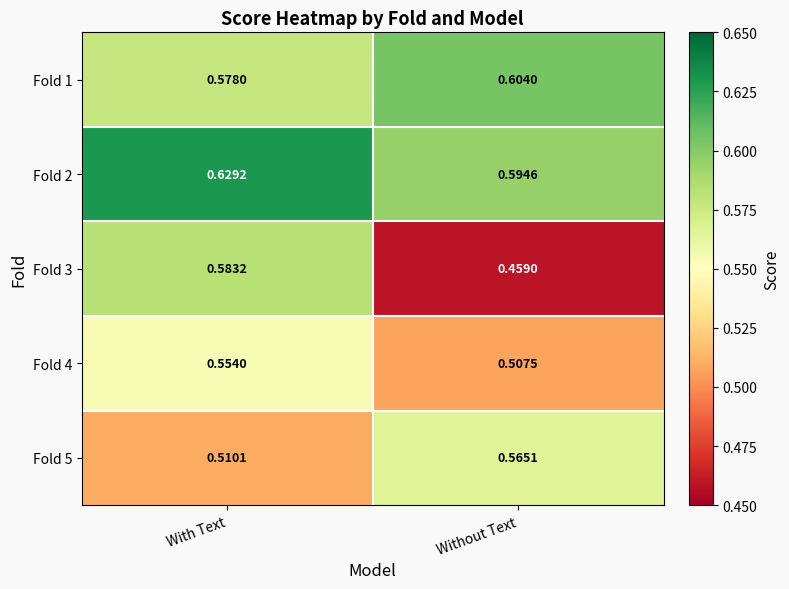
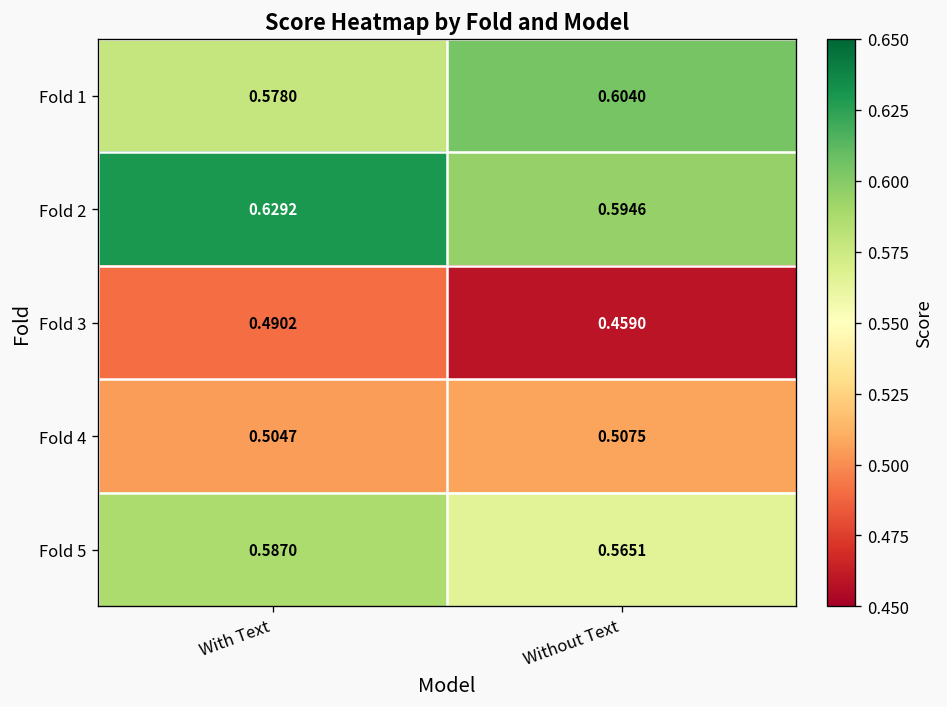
Fold 3, With Text: 0.5832 -> 0.4902
Fold 4, With Text: 0.5540 -> 0.5047
Fold 5, With Text: 0.5101 -> 0.5870
